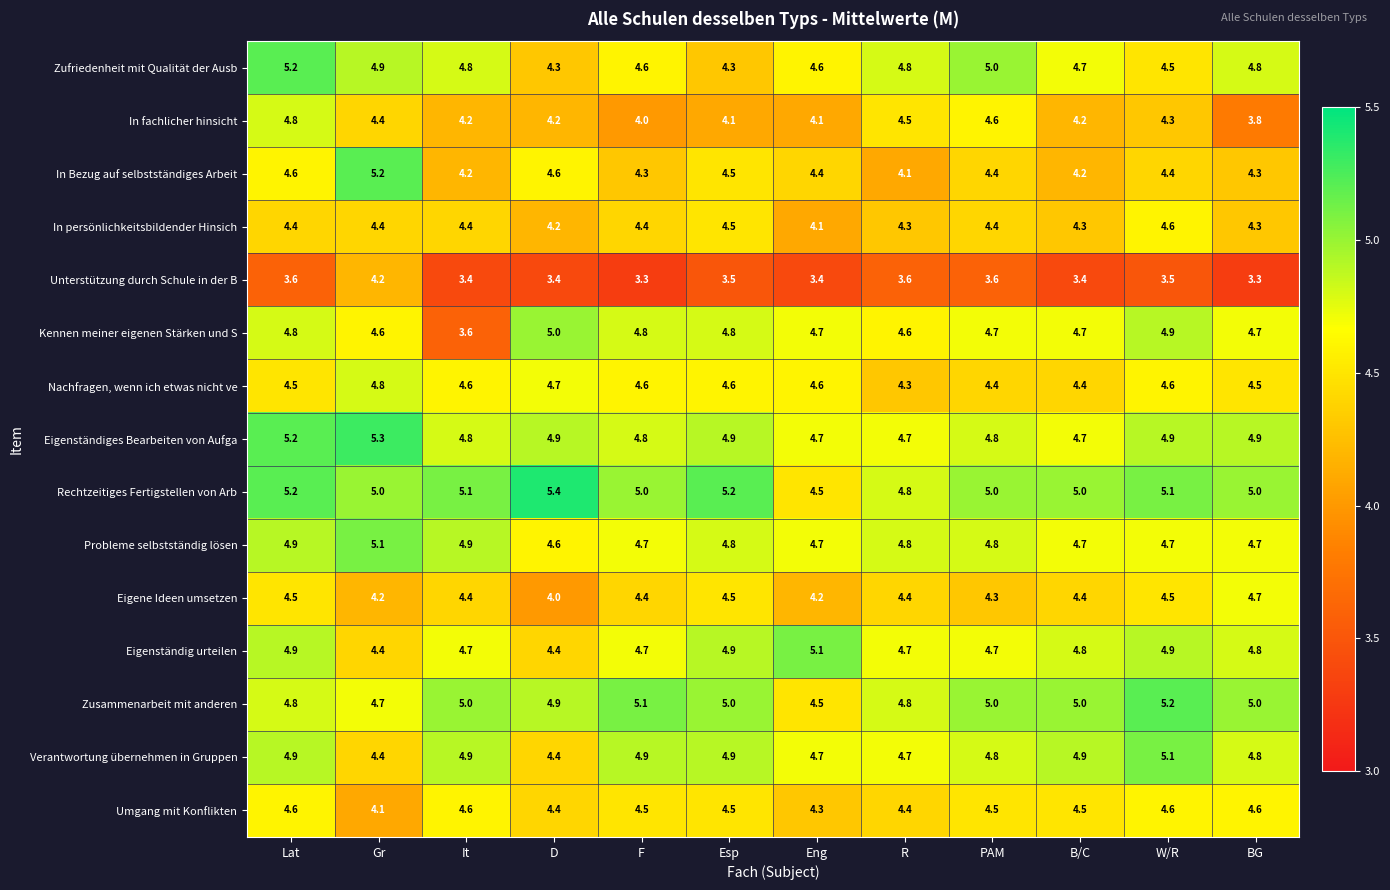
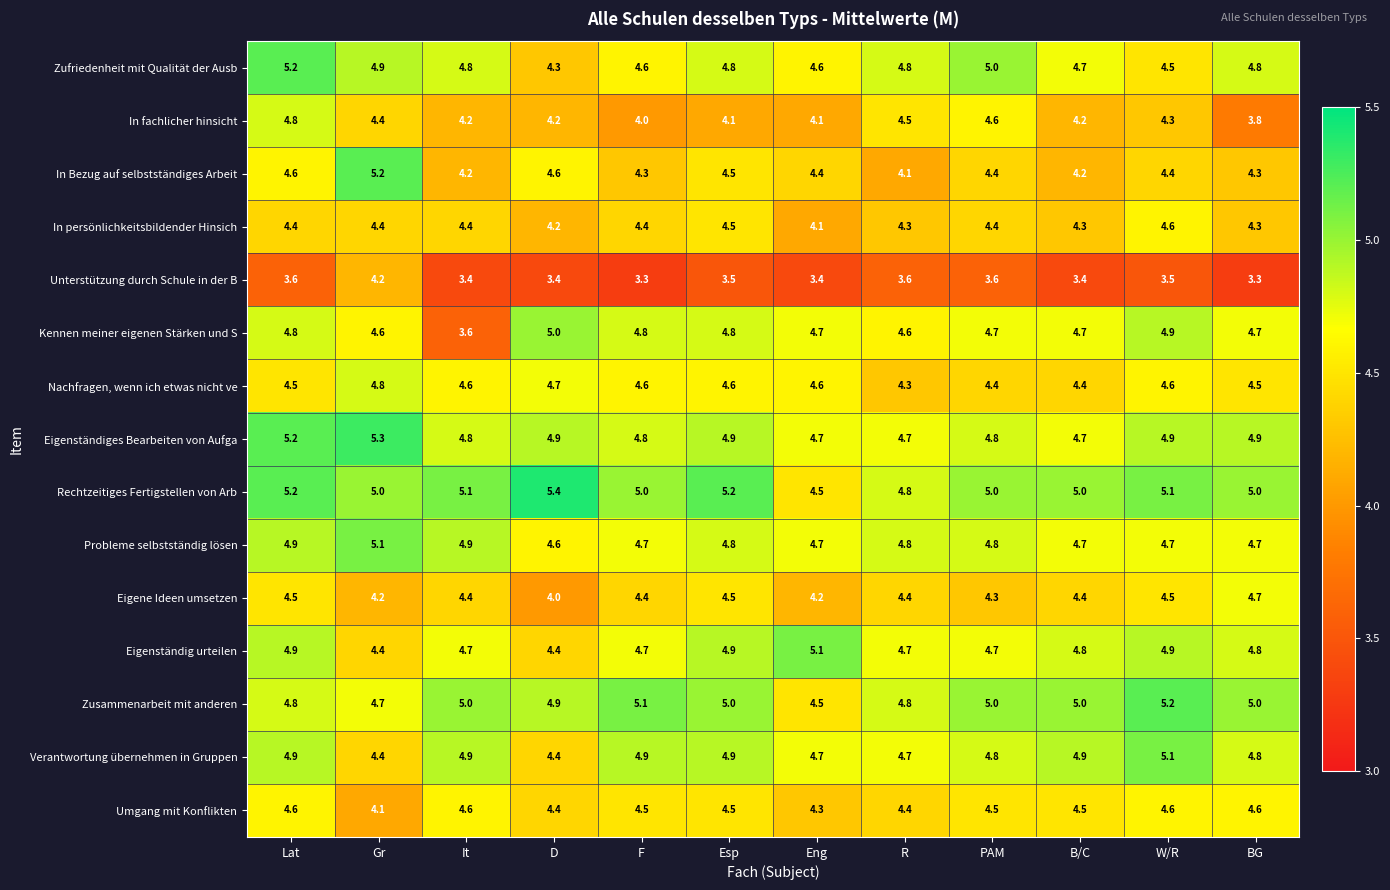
Zufriedenheit mit Qualität der Ausb, Esp: 4.3 -> 4.8
